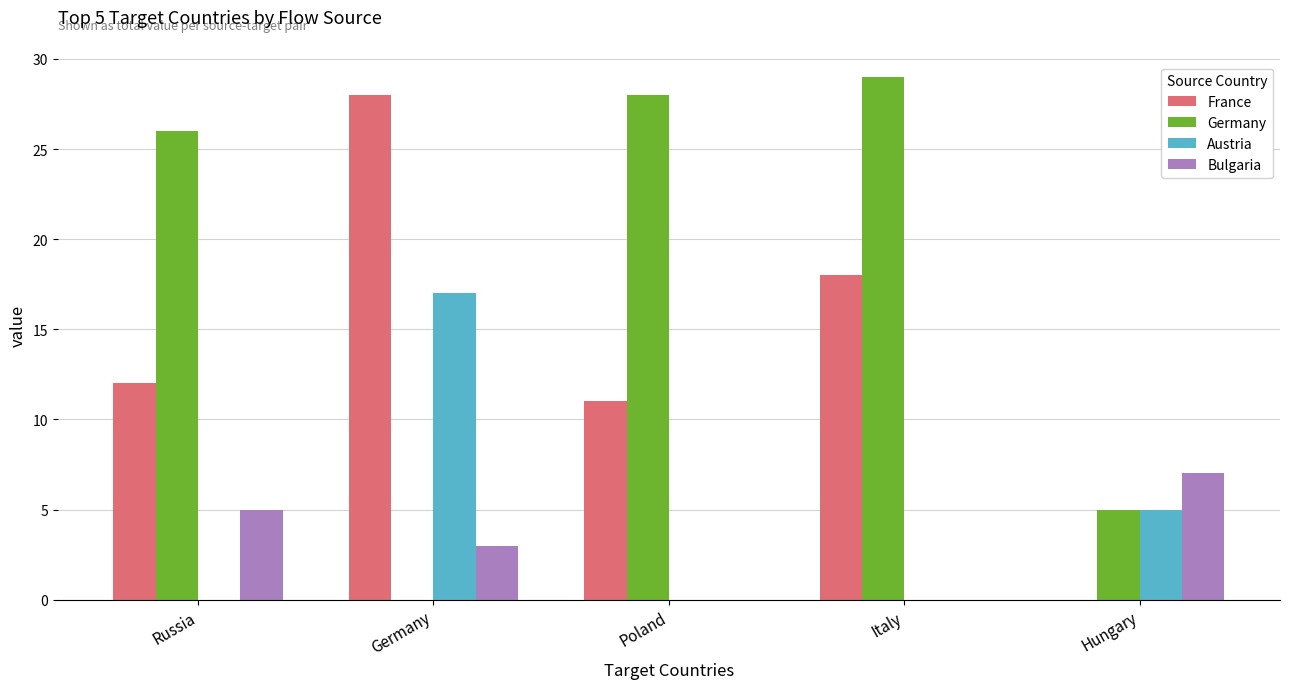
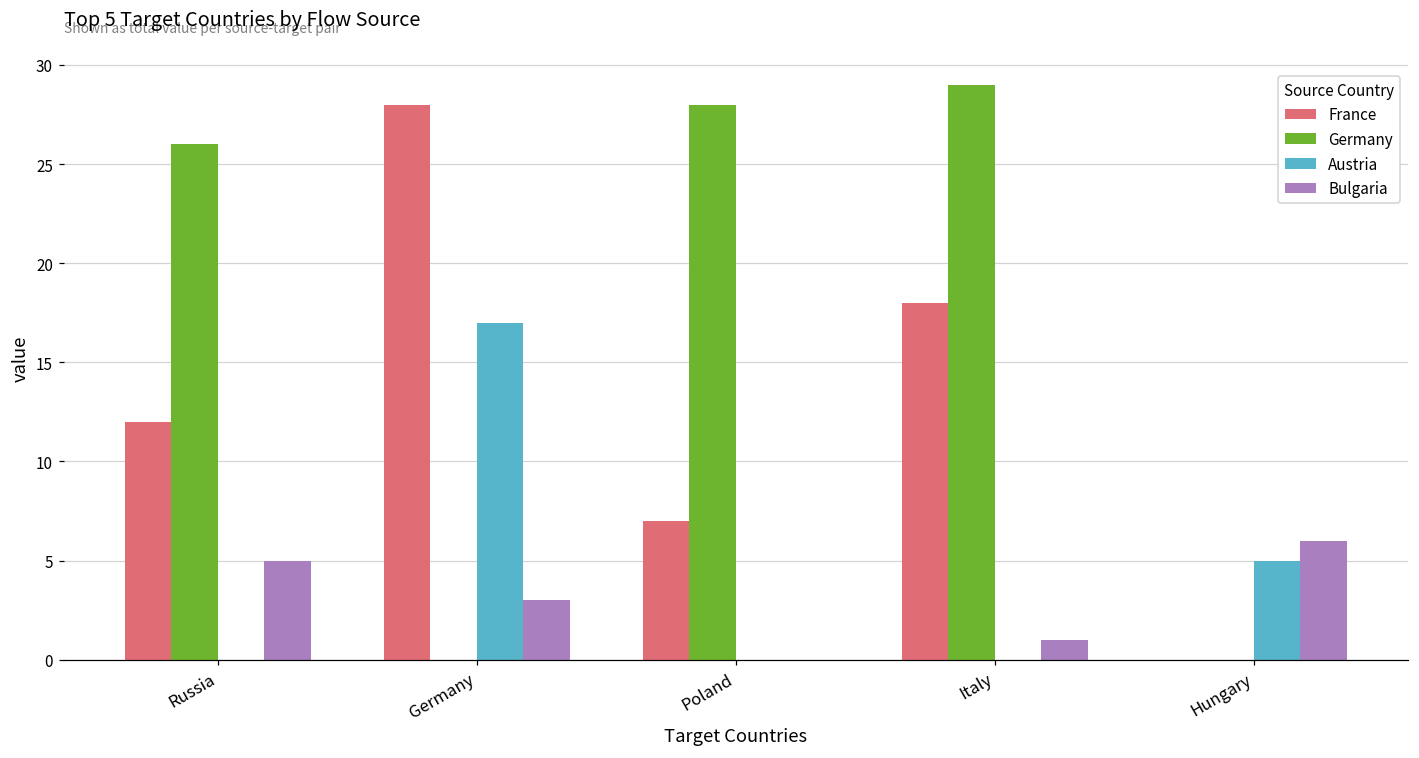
France, Poland: 11 -> 7
Bulgaria, Italy: 0 -> 1
Germany, Hungary: 5 -> 0
Bulgaria, Hungary: 7 -> 6
